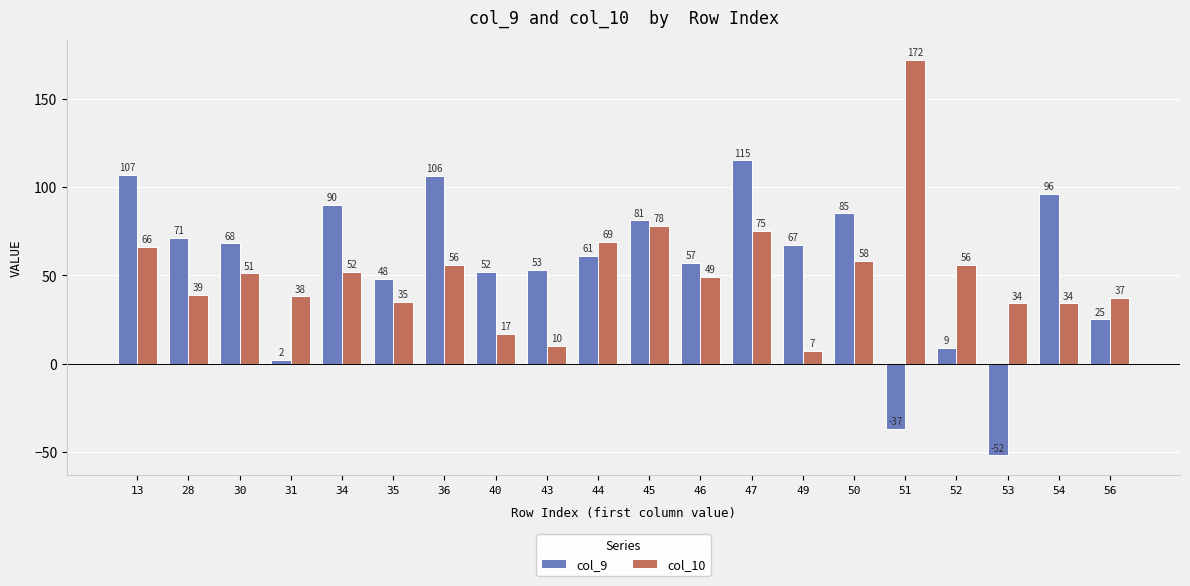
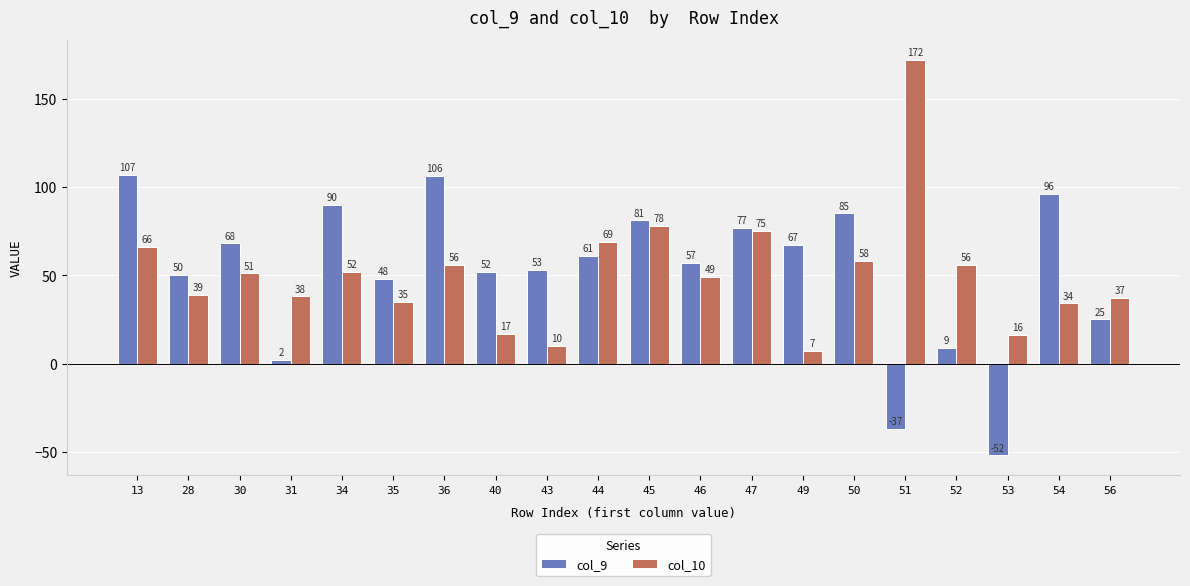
col_9, 28: 71 -> 50
col_9, 47: 115 -> 77
col_10, 53: 34 -> 16
